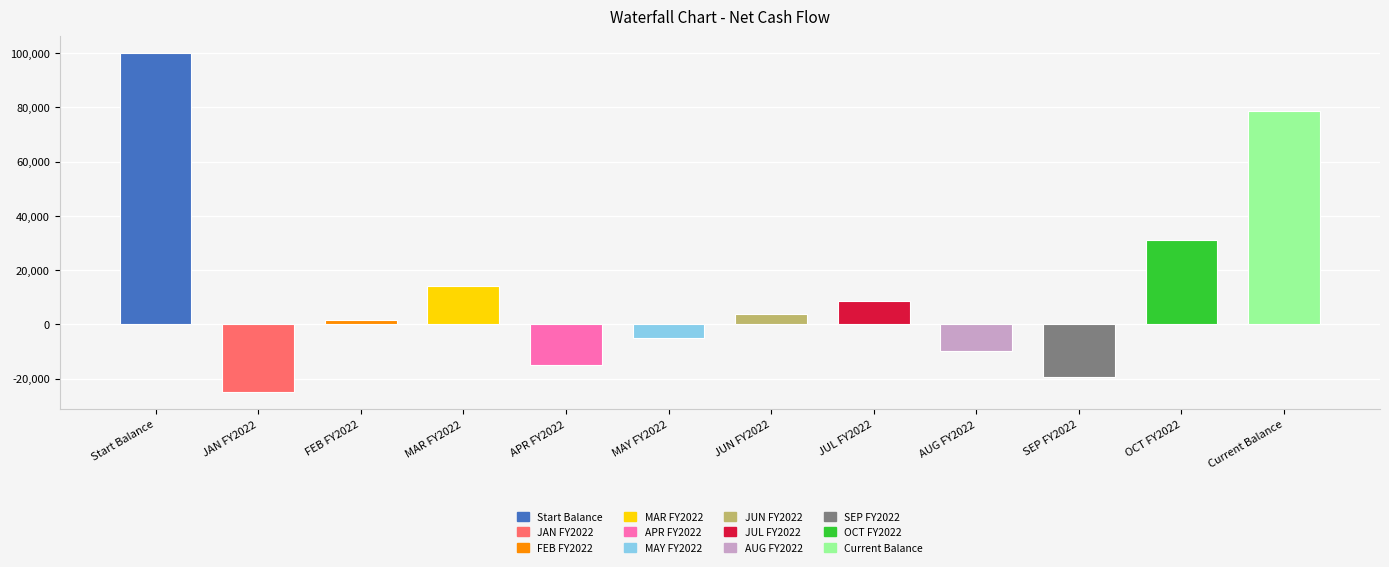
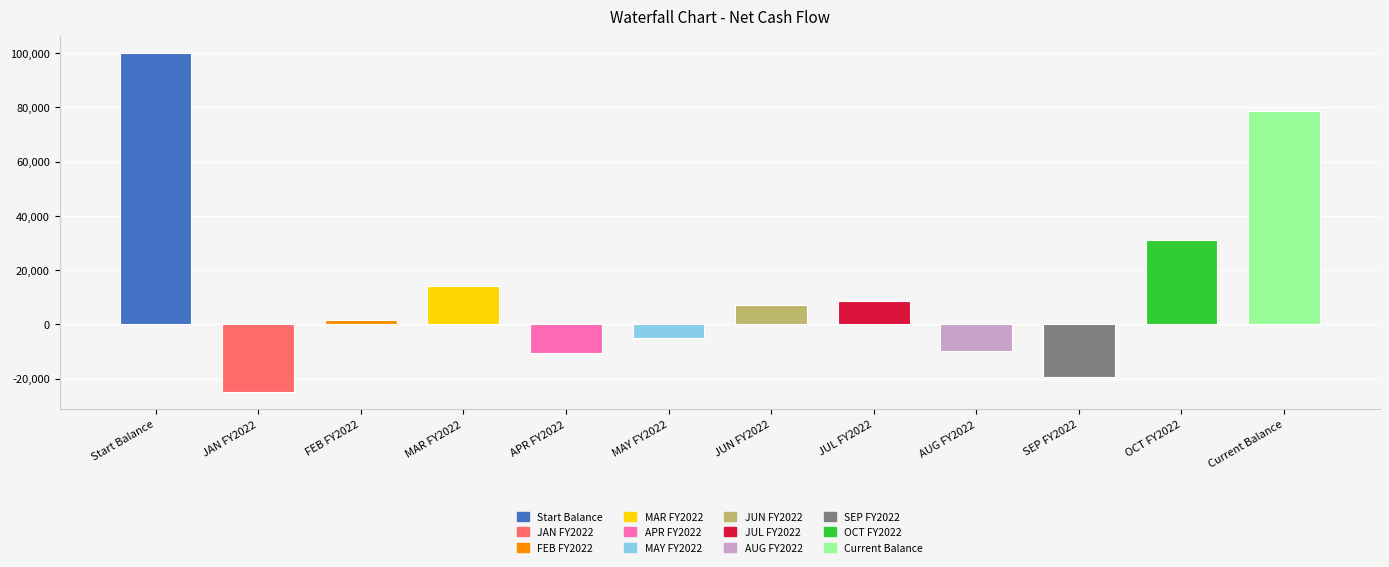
APR FY2022: -15,000 -> -11,000
JUN FY2022: 4,000 -> 7,000
